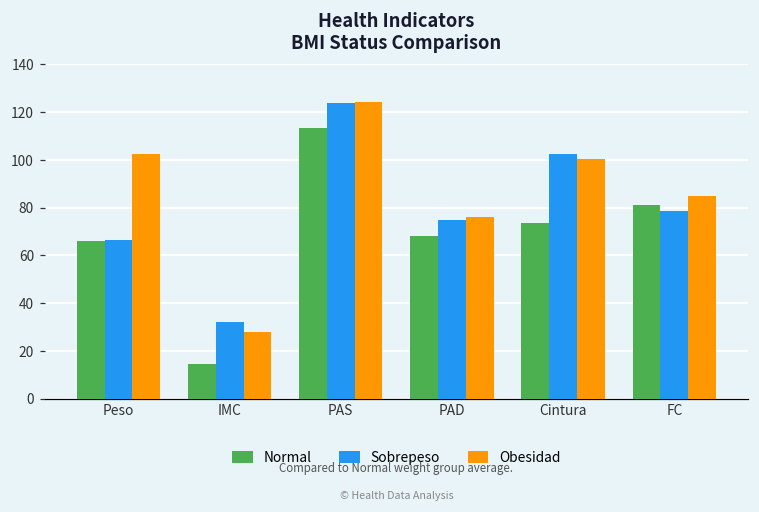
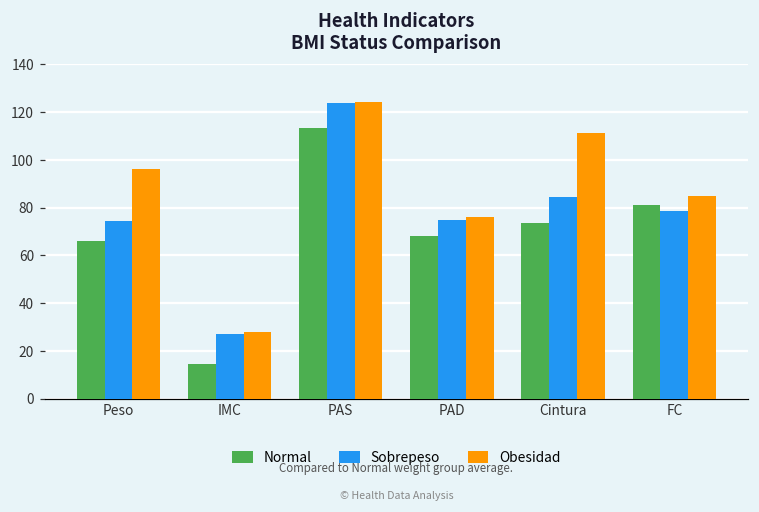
Sobrepeso, Peso: 66 -> 75
Obesidad, Peso: 102 -> 96
Sobrepeso, IMC: 32 -> 27
Sobrepeso, Cintura: 103 -> 84
Obesidad, Cintura: 100 -> 111
